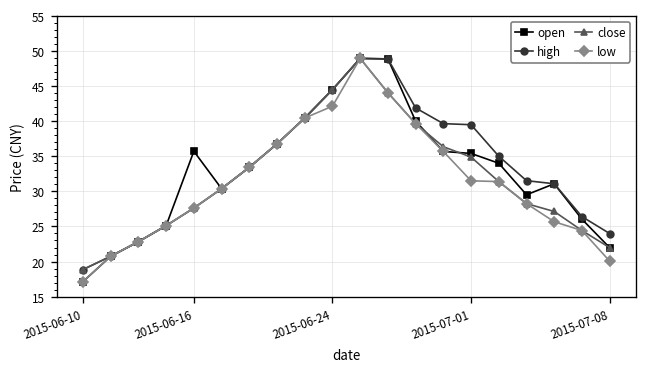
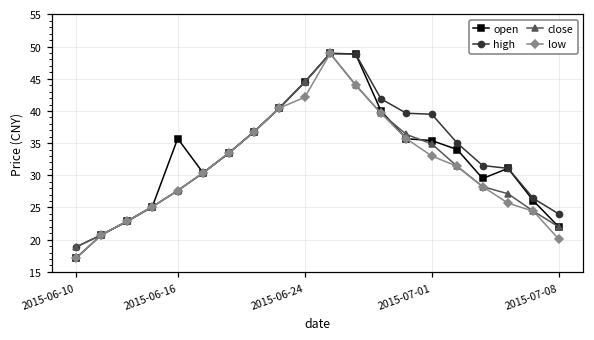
low, 2015-07-01: 32 -> 33
